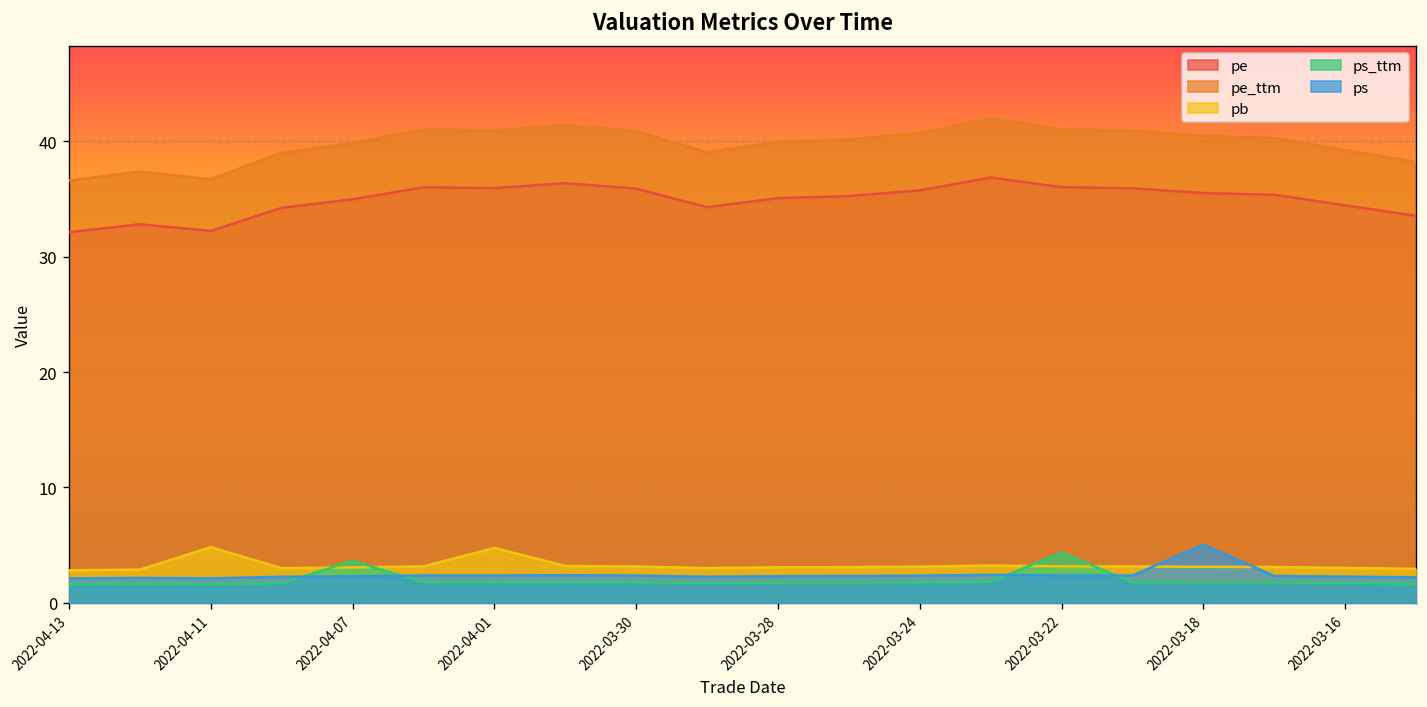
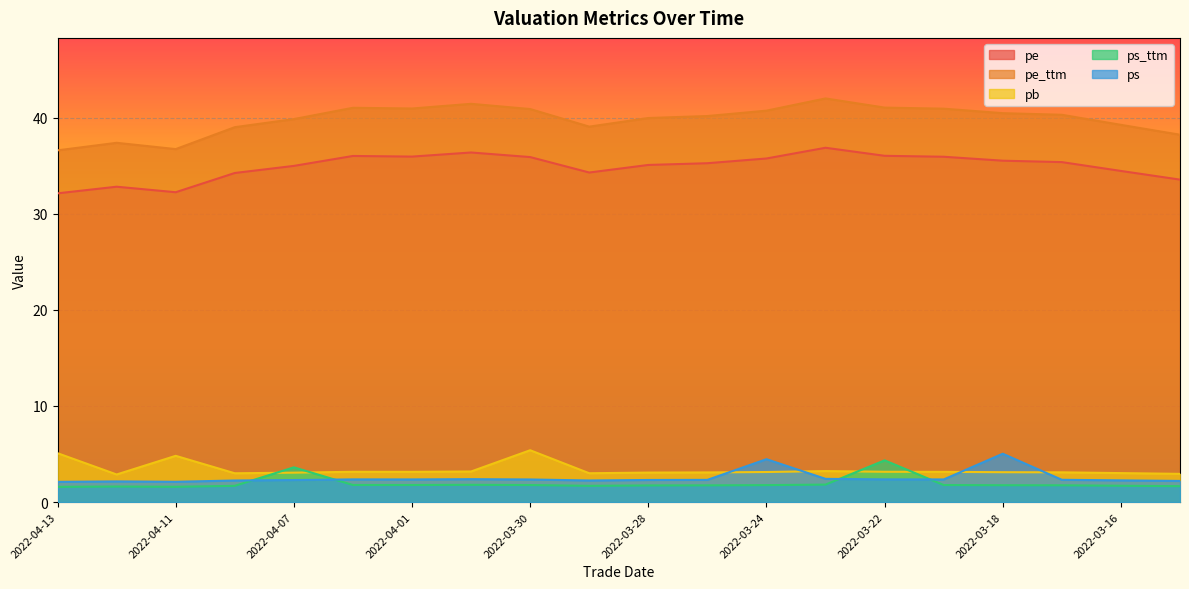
pb, 2022-04-13: 3 -> 5
pb, 2022-04-01: 5 -> 3
pb, 2022-03-30: 3 -> 5
ps, 2022-03-24: 2 -> 4
